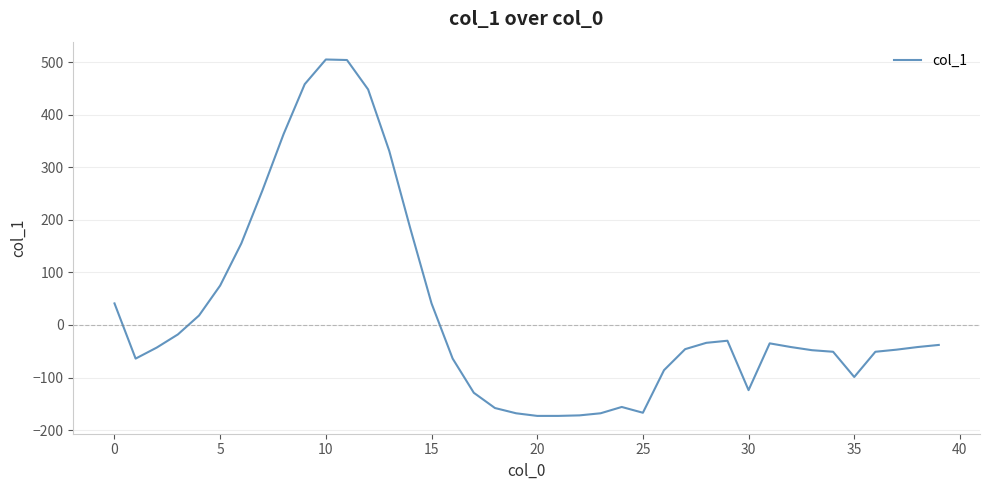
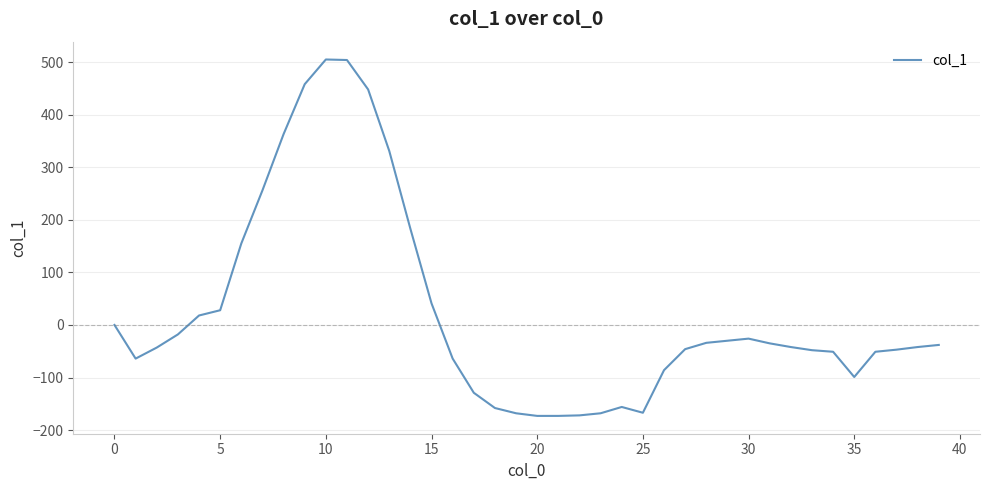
0: 40 -> 0
5: 80 -> 30
30: -120 -> -30
